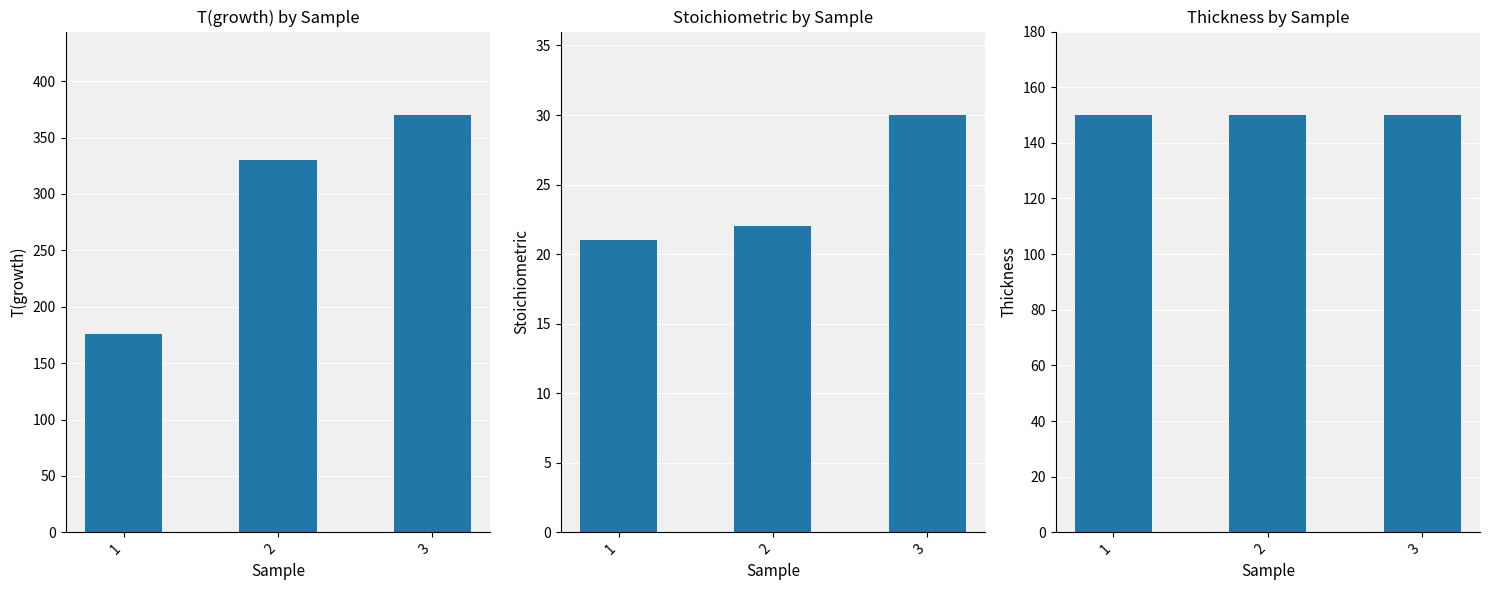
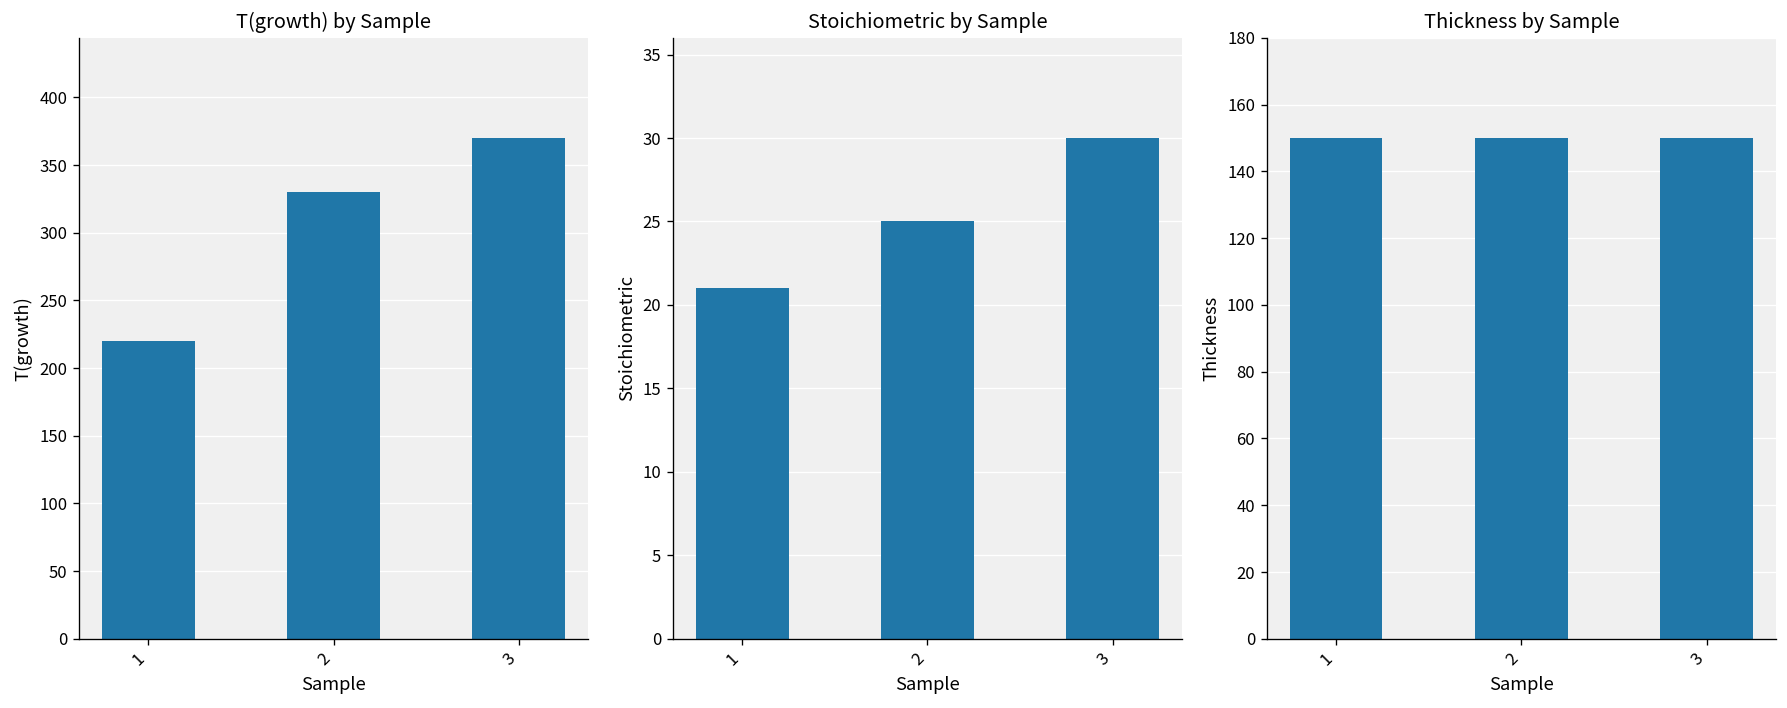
T(growth) by Sample, 1: 176 -> 220
Stoichiometric by Sample, 2: 22 -> 25
